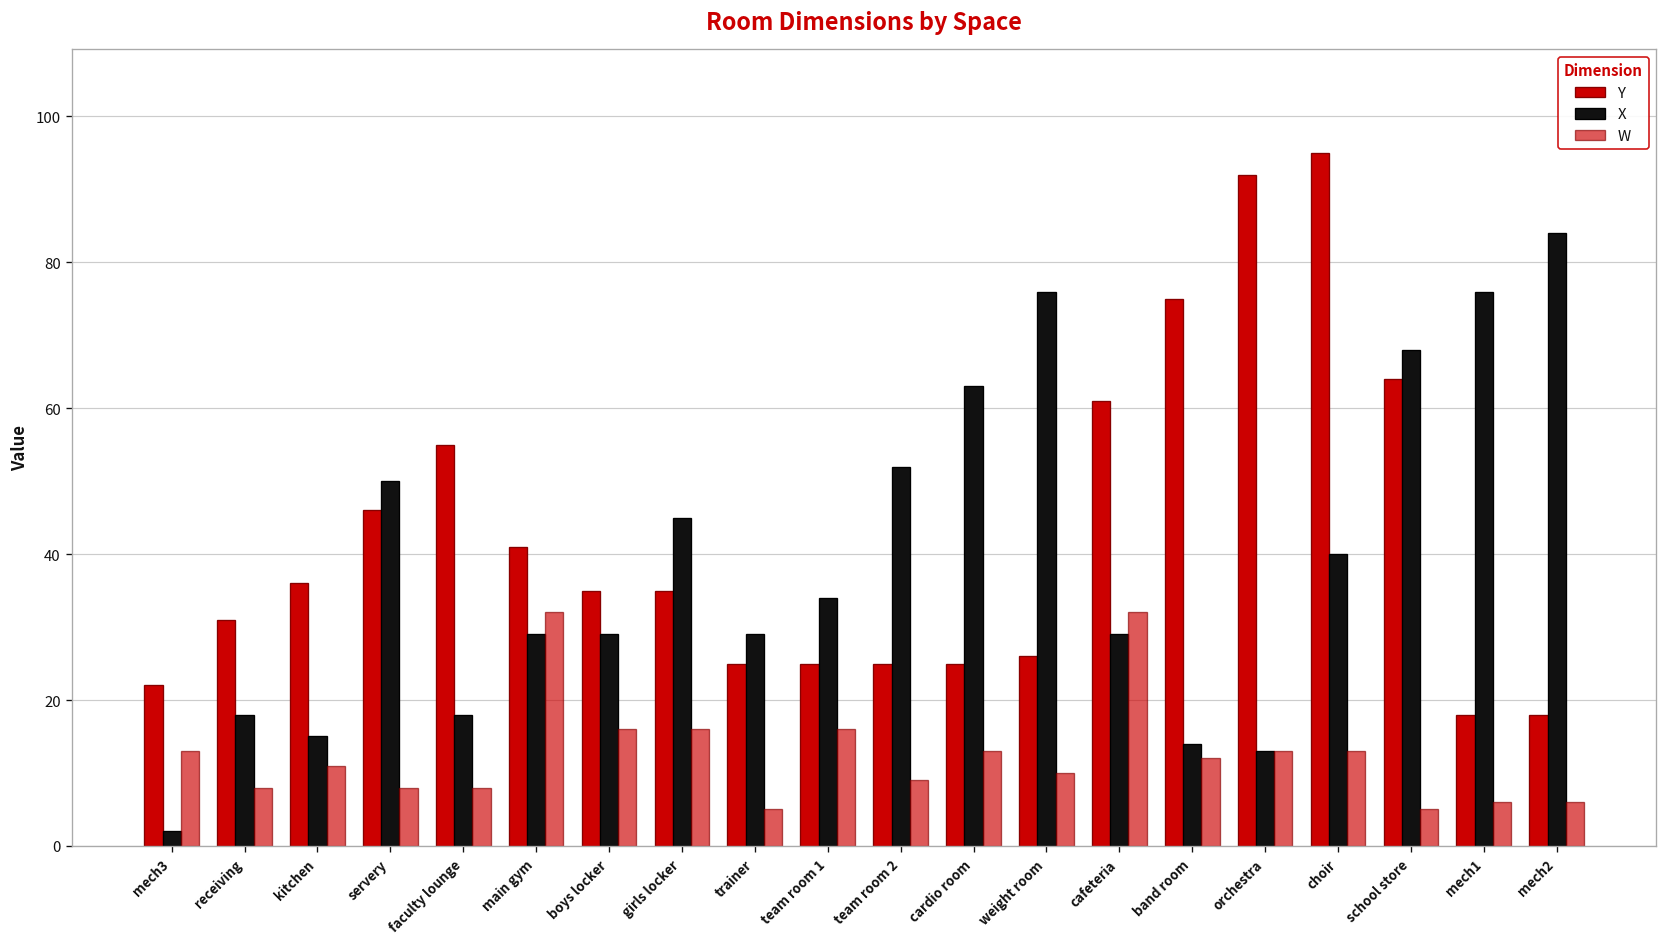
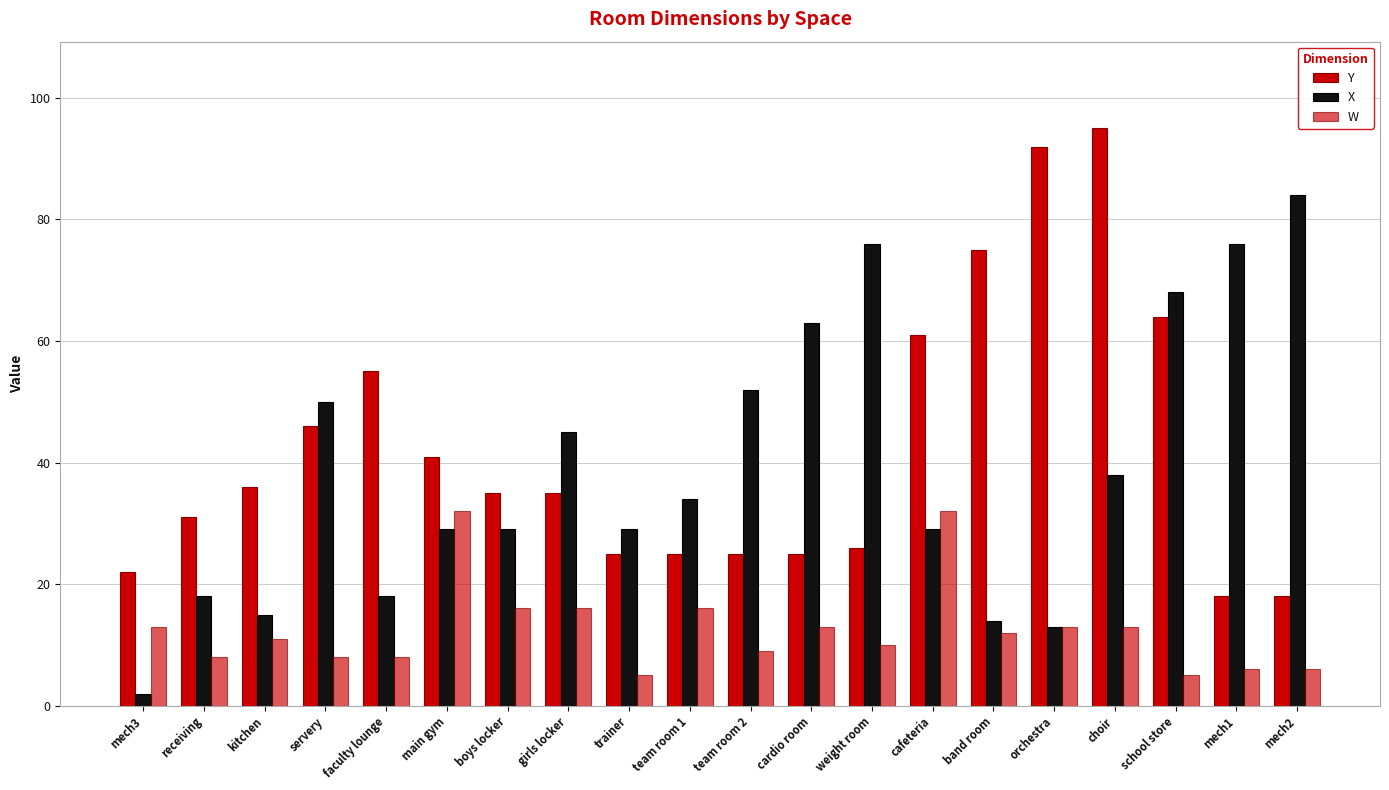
X, choir: 40 -> 38
